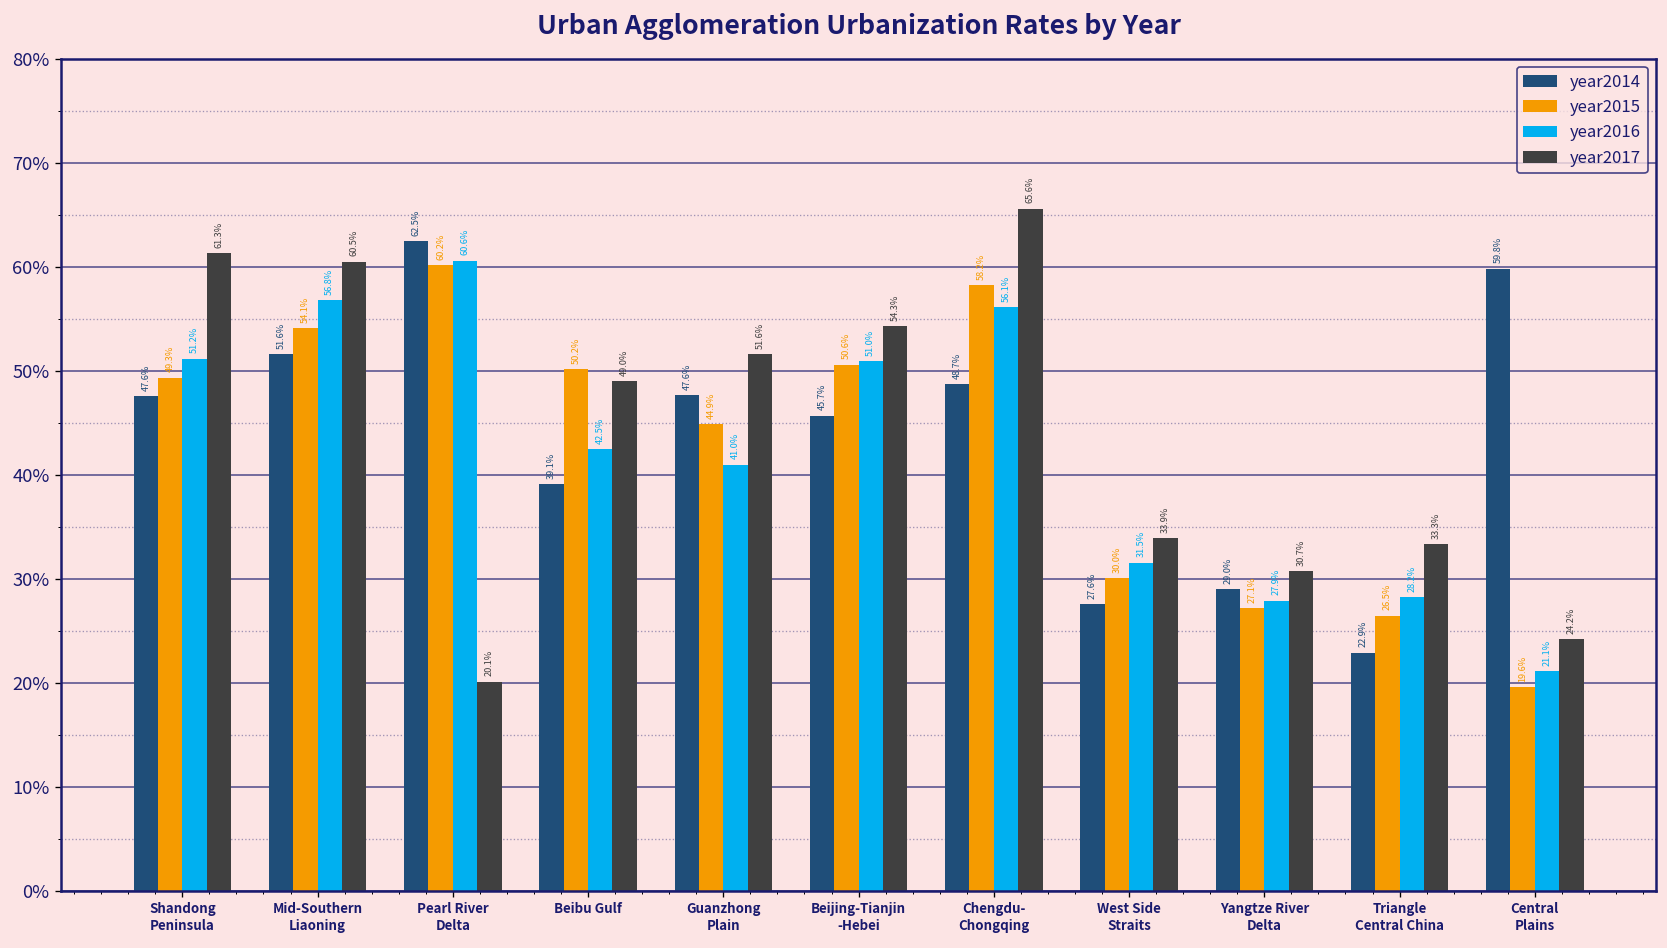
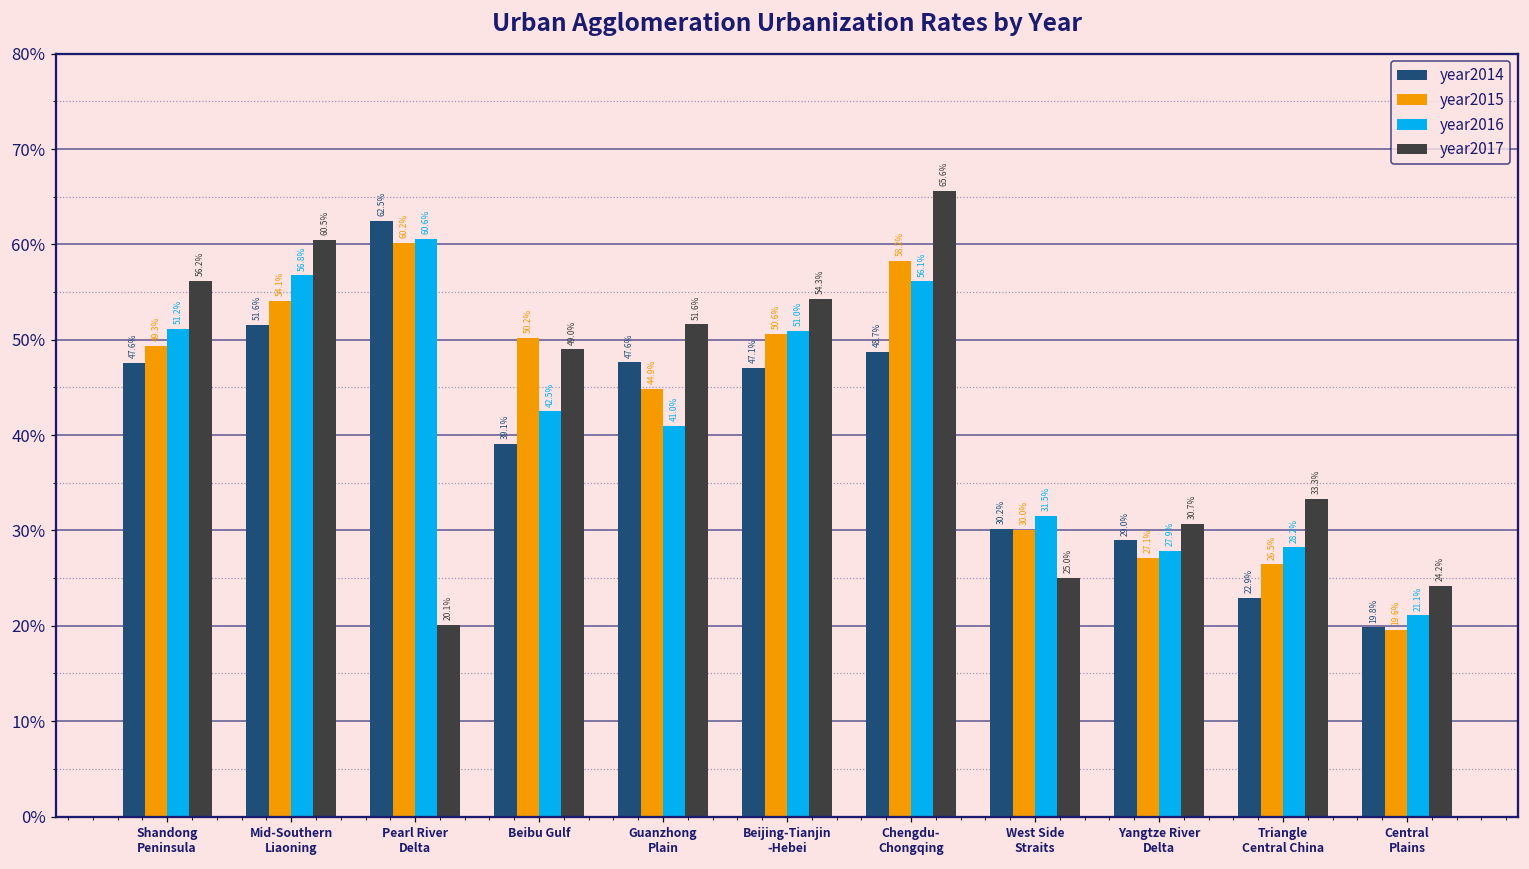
year2017, Shandong Peninsula: 61.3% -> 56.2%
year2014, Beijing-Tianjin -Hebei: 45.7% -> 47.1%
year2014, West Side Straits: 27.6% -> 30.2%
year2017, West Side Straits: 33.9% -> 25.0%
year2014, Central Plains: 59.8% -> 19.8%
